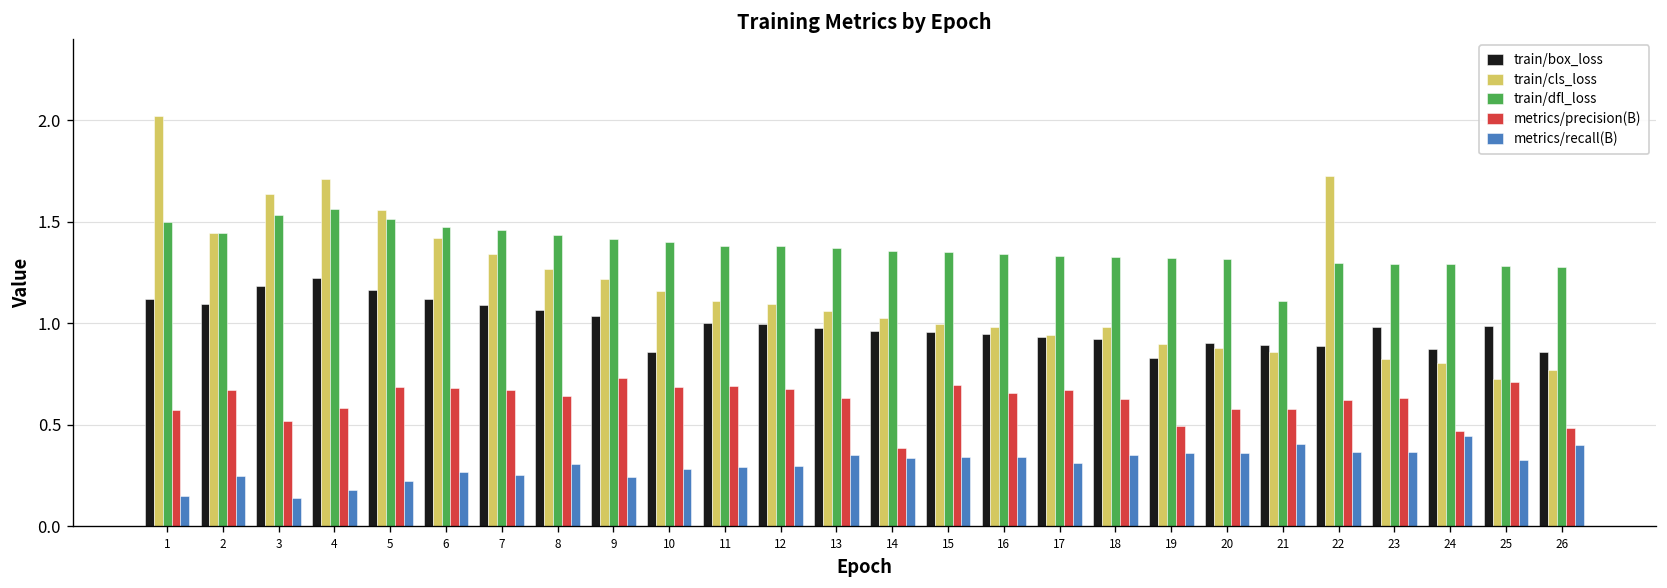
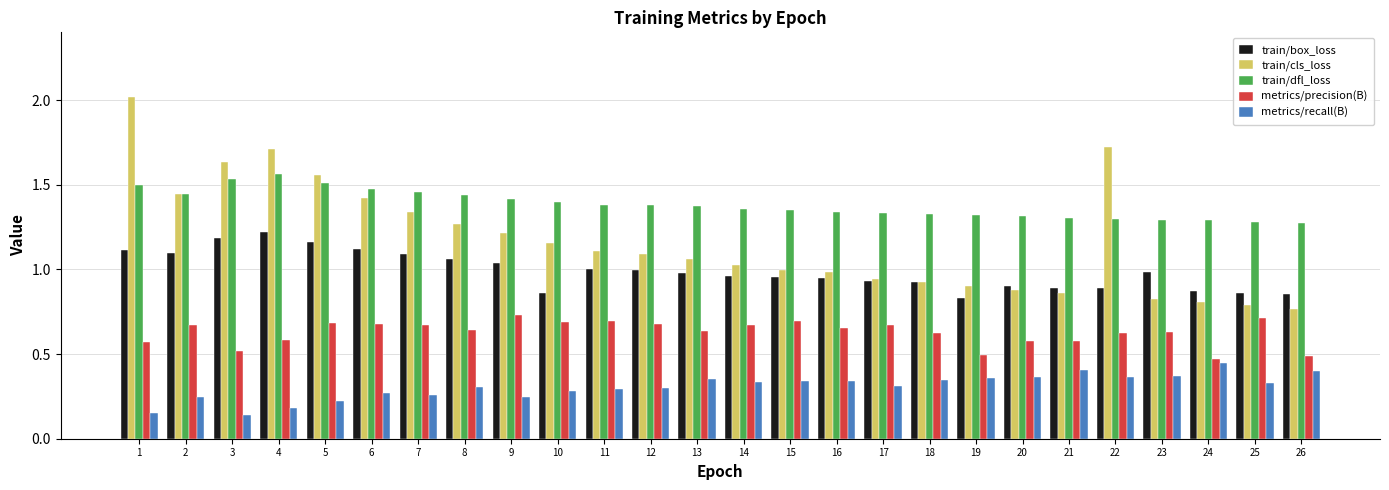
metrics/precision(B), 14: 0.39 -> 0.67
train/cls_loss, 18: 0.98 -> 0.92
train/dfl_loss, 21: 1.11 -> 1.30
train/box_loss, 25: 0.99 -> 0.86
train/cls_loss, 25: 0.72 -> 0.79
